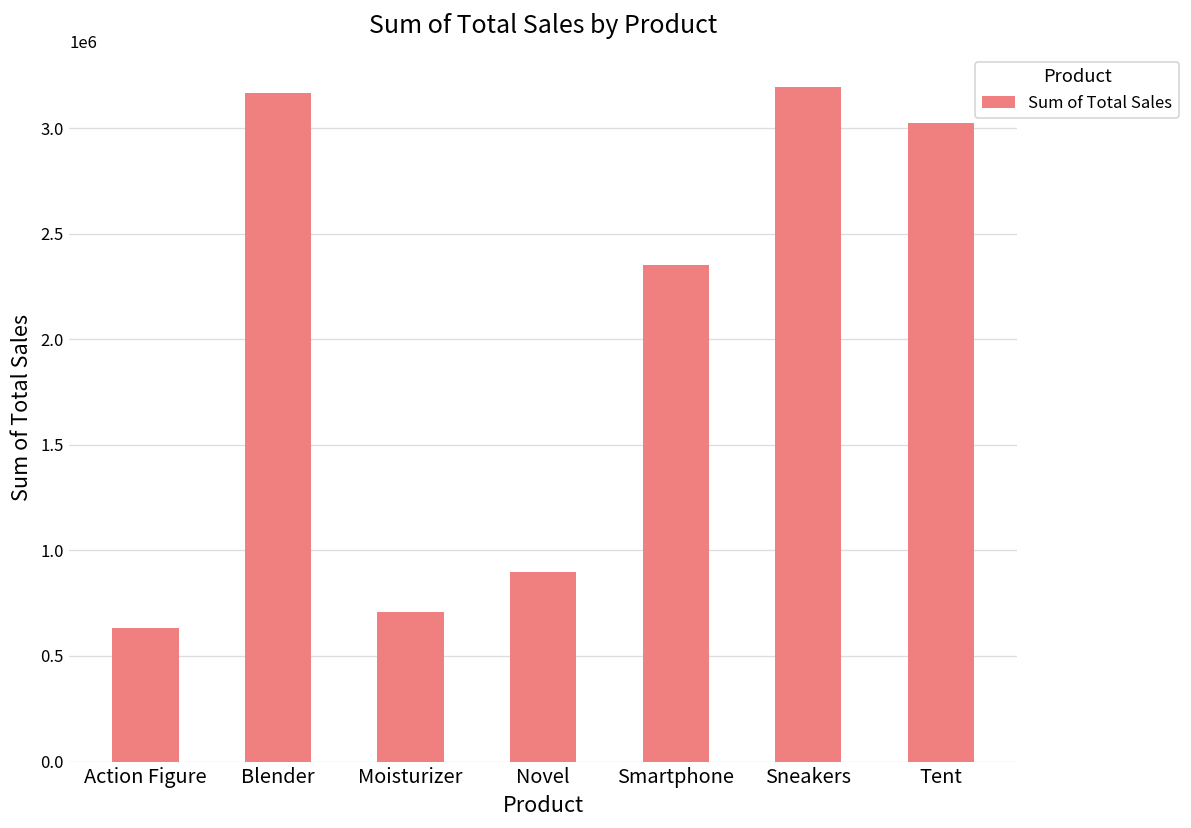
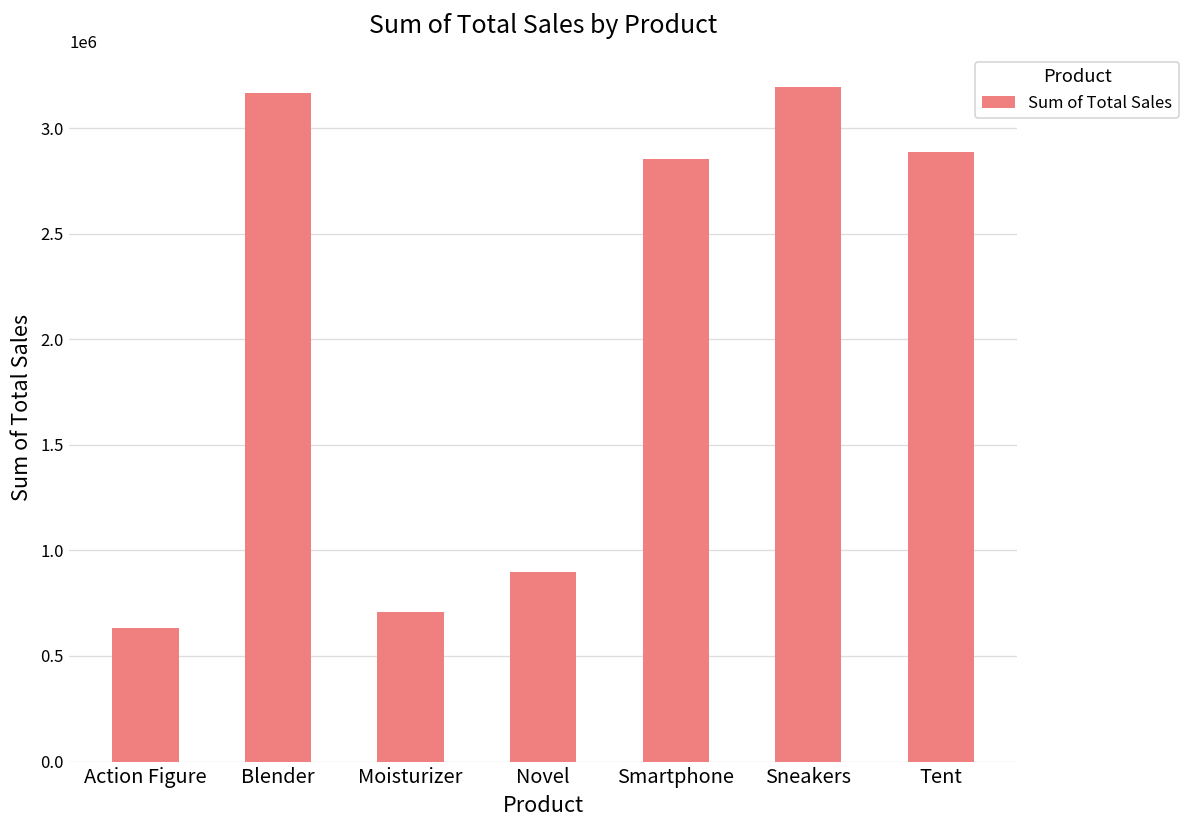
Smartphone: 2350000 -> 2850000
Tent: 3020000 -> 2890000
